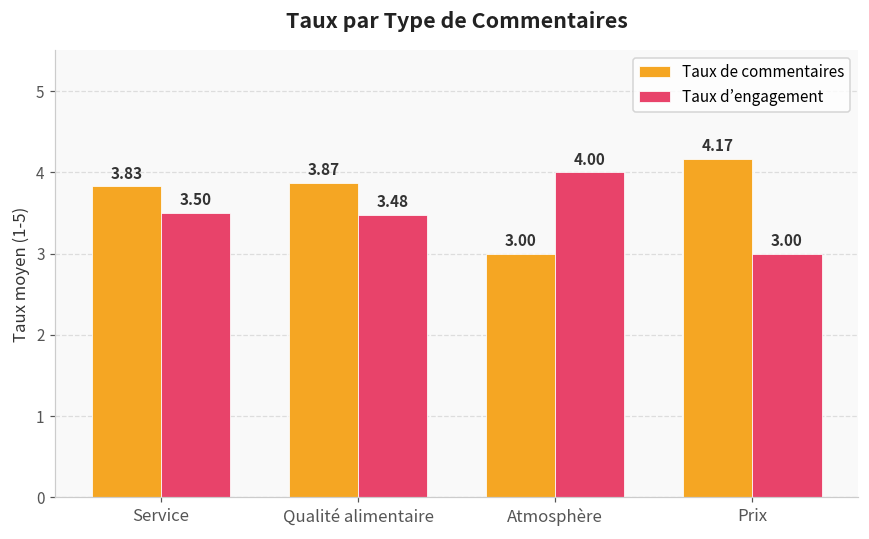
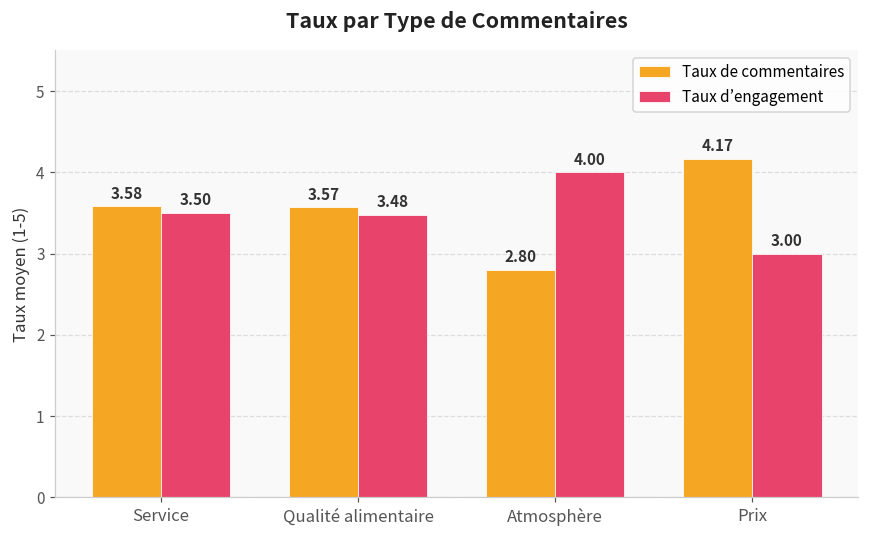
Taux de commentaires, Service: 3.83 -> 3.58
Taux de commentaires, Qualité alimentaire: 3.87 -> 3.57
Taux de commentaires, Atmosphère: 3.00 -> 2.80
